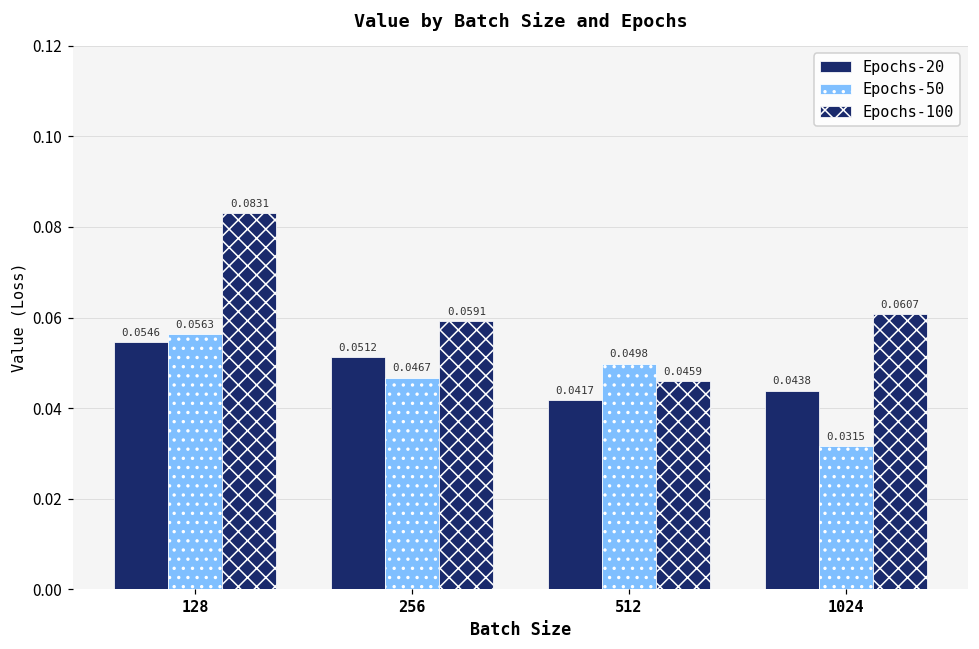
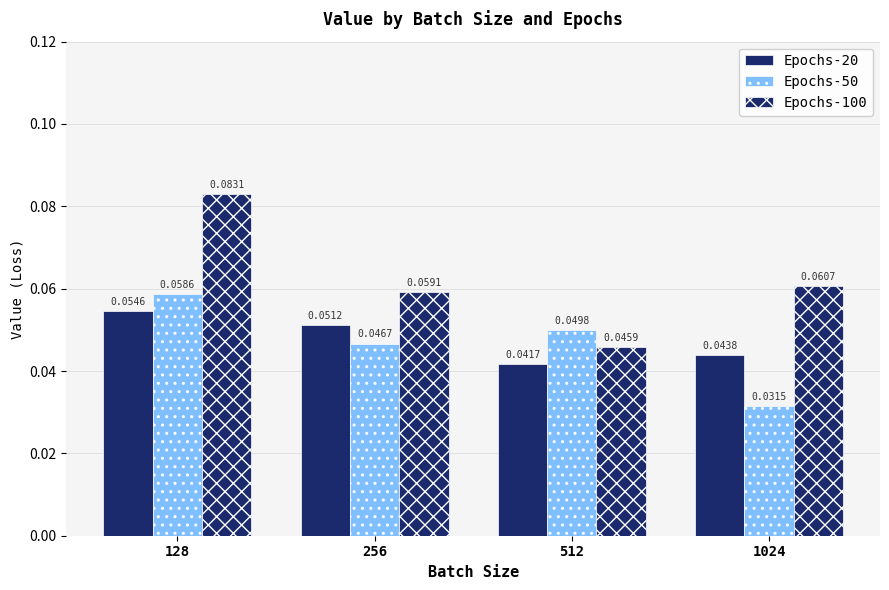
Epochs-50, 128: 0.0563 -> 0.0586
